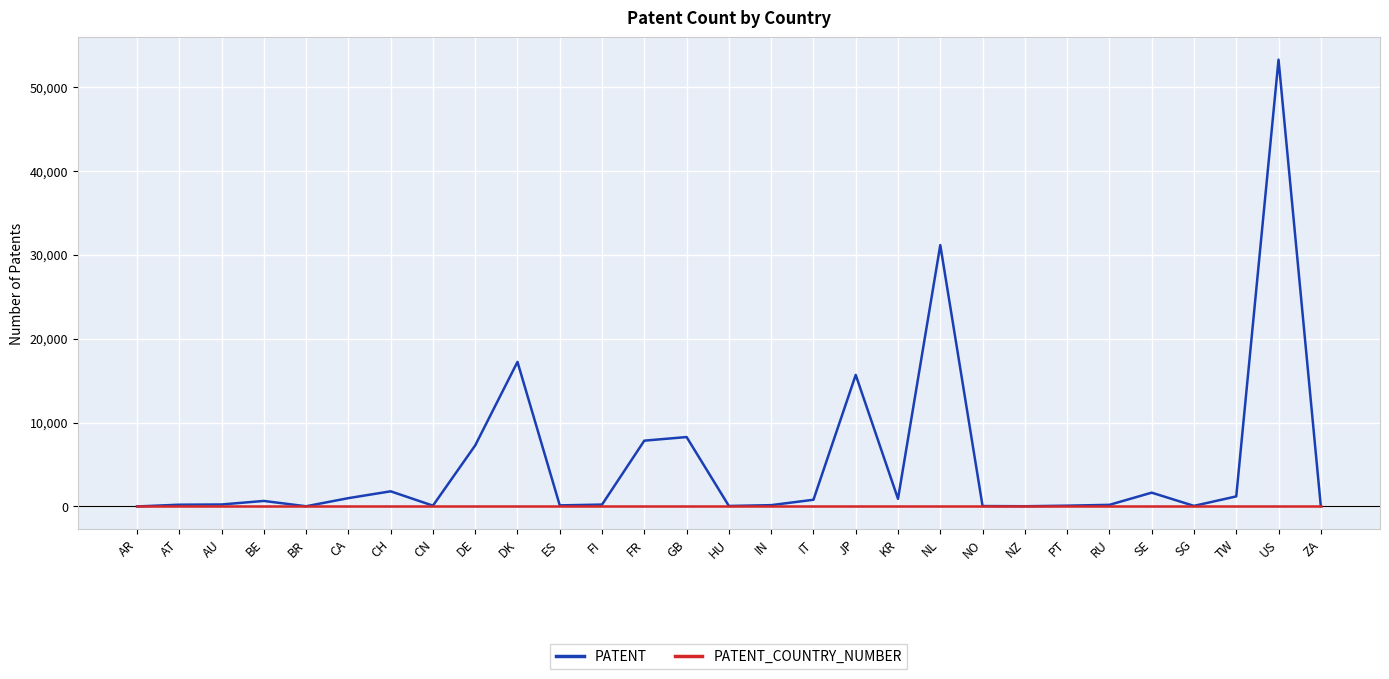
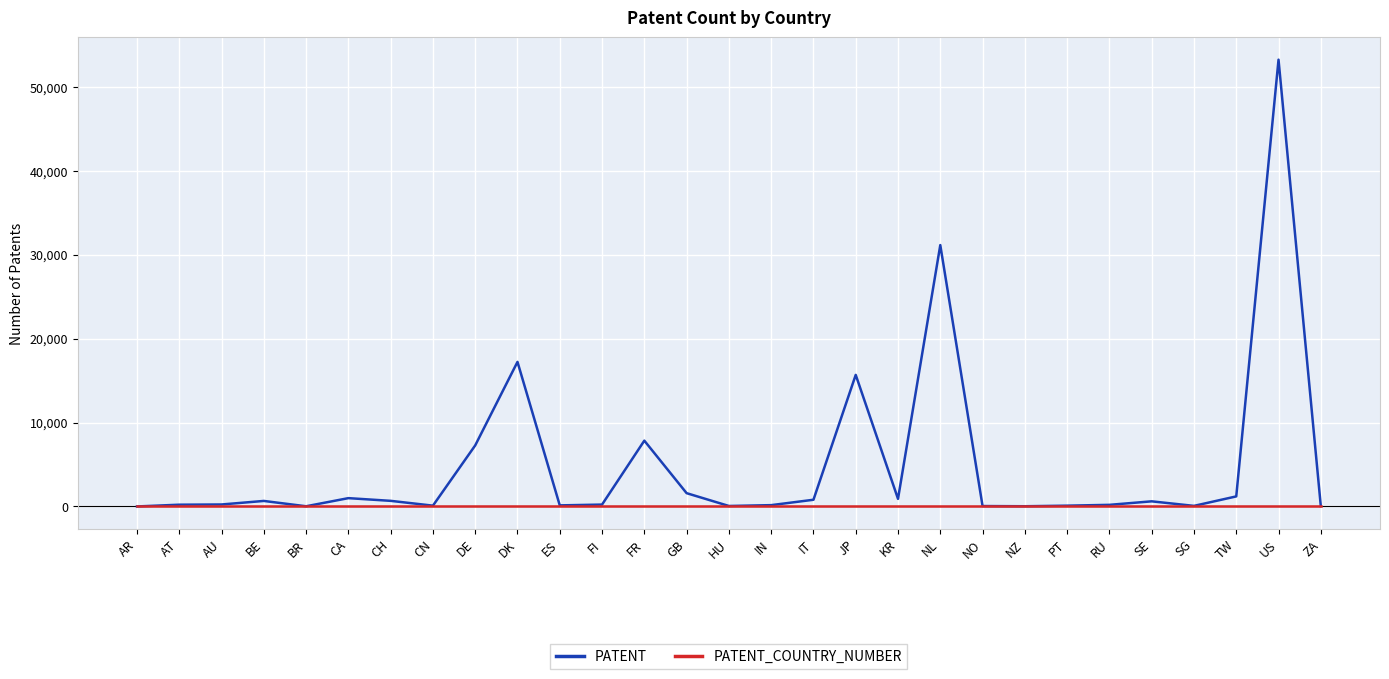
PATENT, CH: 2,000 -> 1,000
PATENT, GB: 8,000 -> 2,000
PATENT, SE: 2,000 -> 1,000
